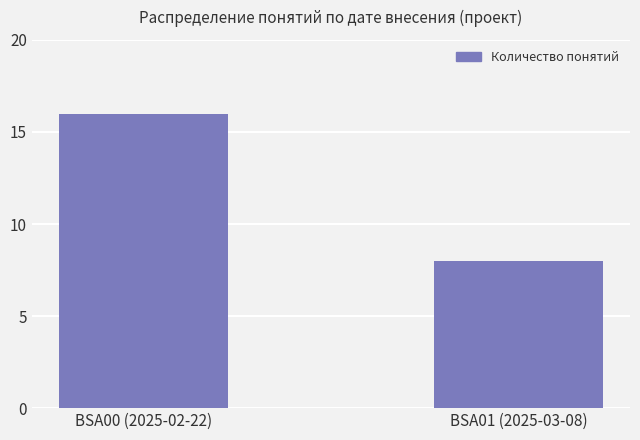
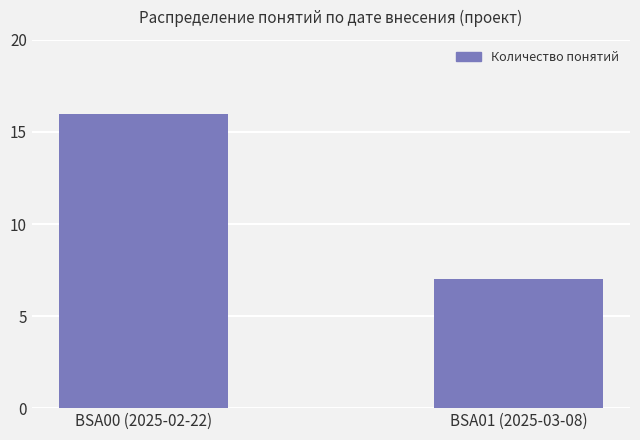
BSA01 (2025-03-08): 8 -> 7
